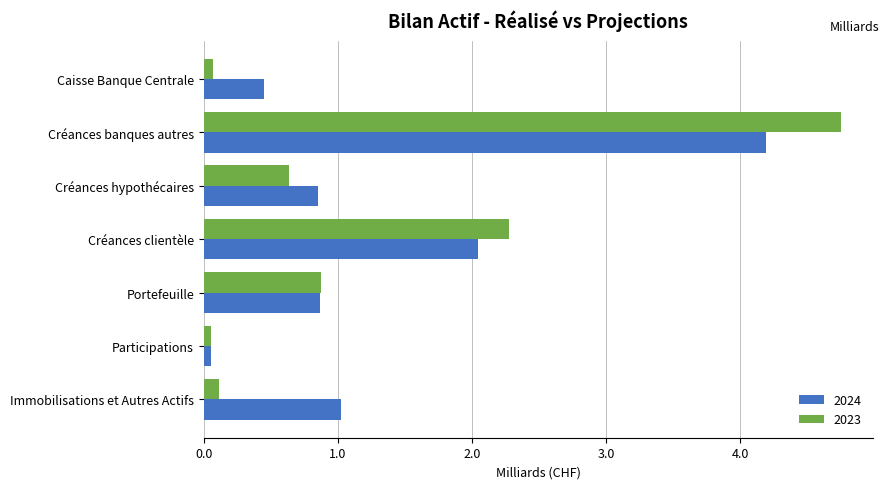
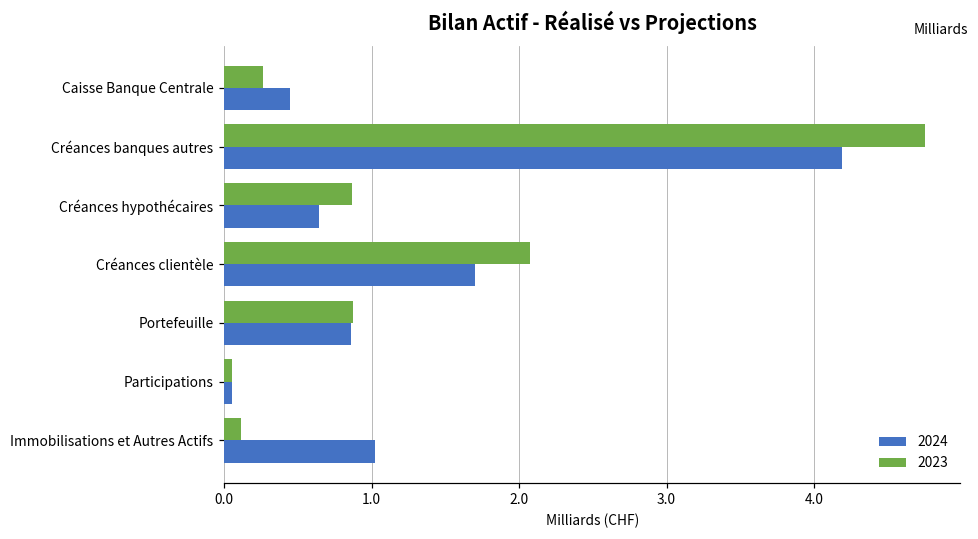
2023, Caisse Banque Centrale: 0.07 -> 0.26
2023, Créances hypothécaires: 0.64 -> 0.87
2024, Créances hypothécaires: 0.85 -> 0.65
2023, Créances clientèle: 2.28 -> 2.07
2024, Créances clientèle: 2.04 -> 1.70
